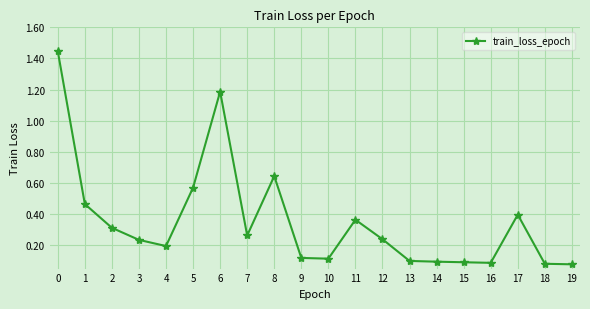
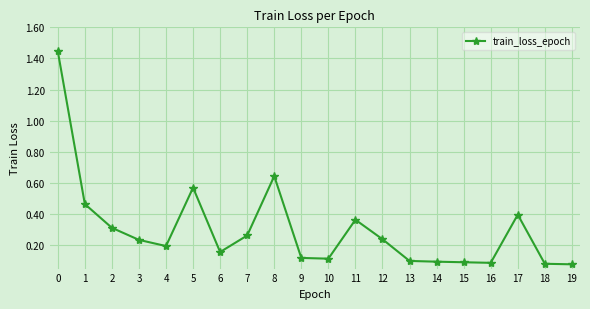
6: 1.19 -> 0.16
